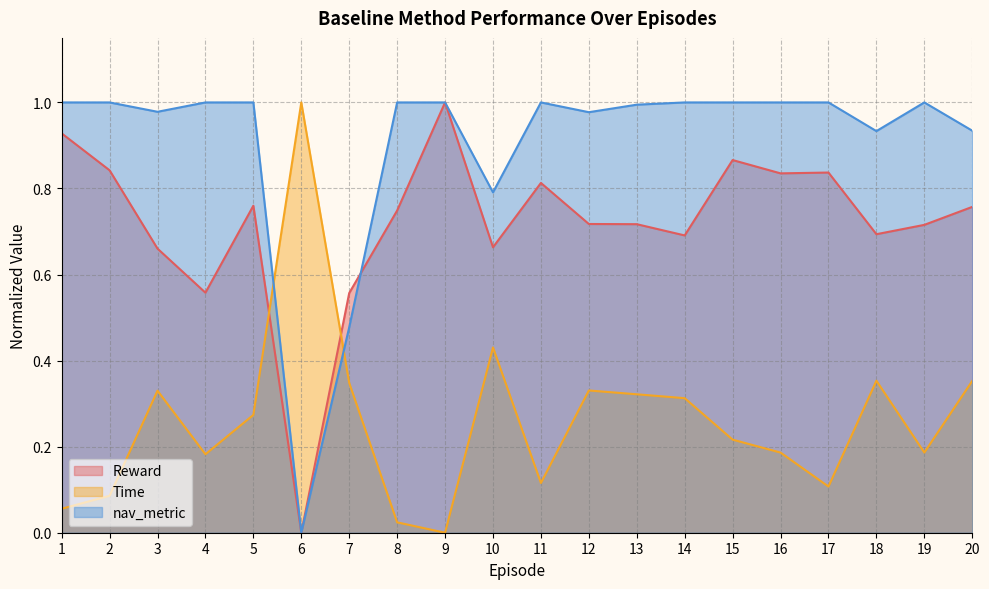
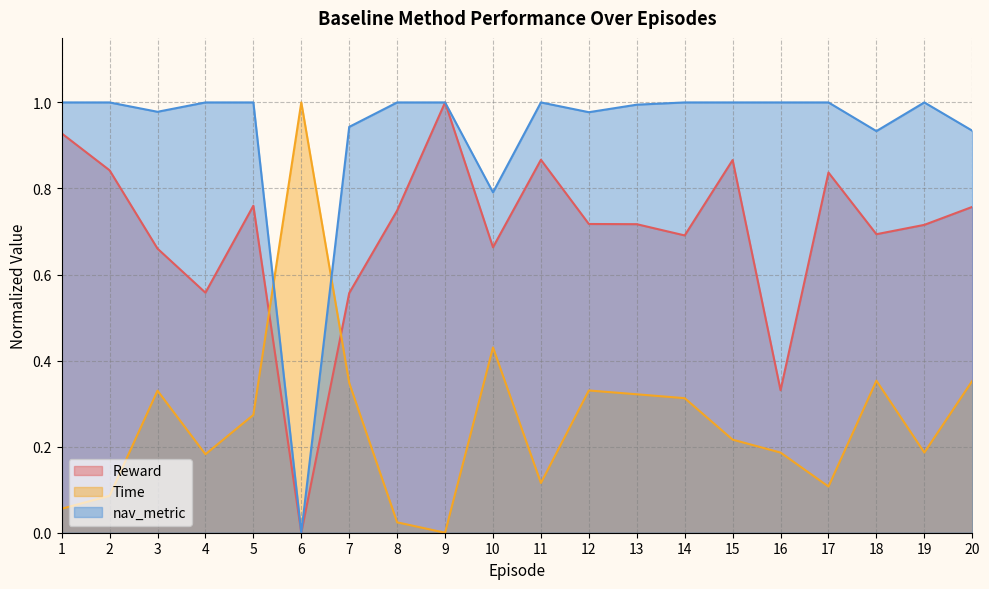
nav_metric, 7: 0.48 -> 0.94
Reward, 11: 0.81 -> 0.87
Reward, 16: 0.84 -> 0.33
